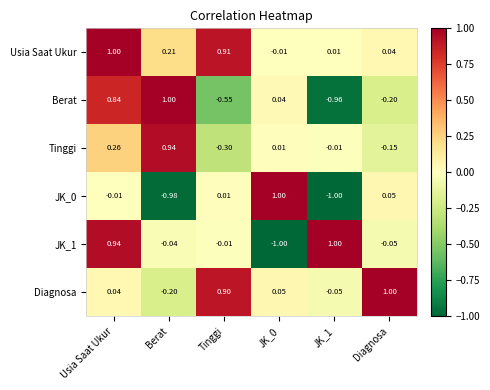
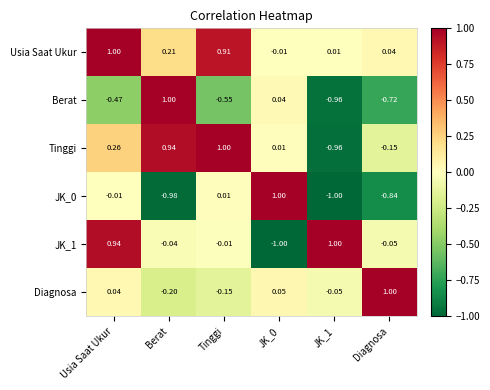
Berat, Usia Saat Ukur: 0.84 -> -0.47
Berat, Diagnosa: -0.20 -> -0.72
Tinggi, Tinggi: -0.30 -> 1.00
Tinggi, JK_1: -0.01 -> -0.96
JK_0, Diagnosa: 0.05 -> -0.84
Diagnosa, Tinggi: 0.90 -> -0.15
